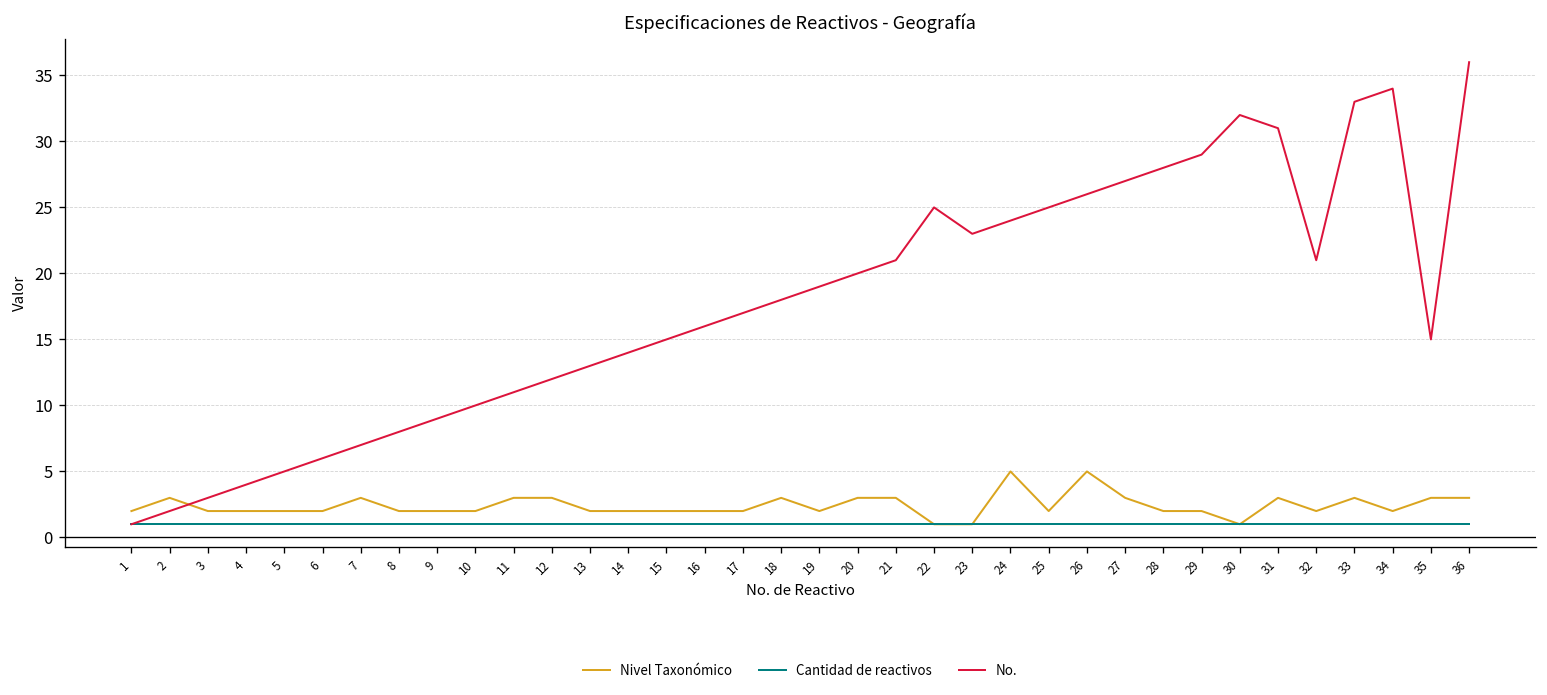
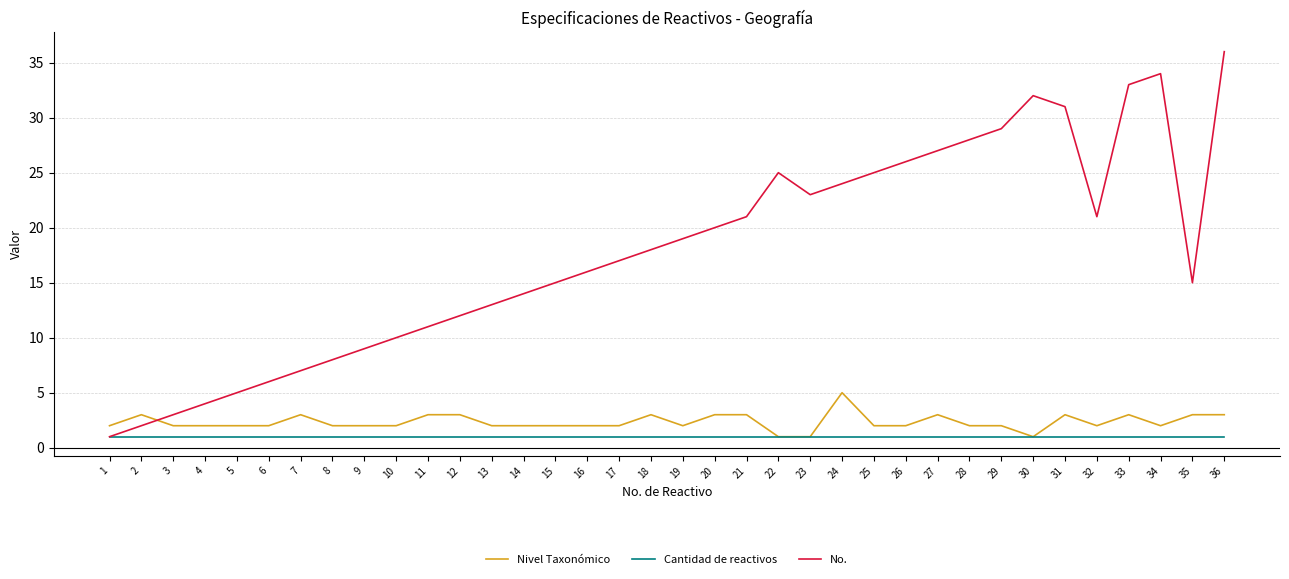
Nivel Taxonómico, 26: 5 -> 2
